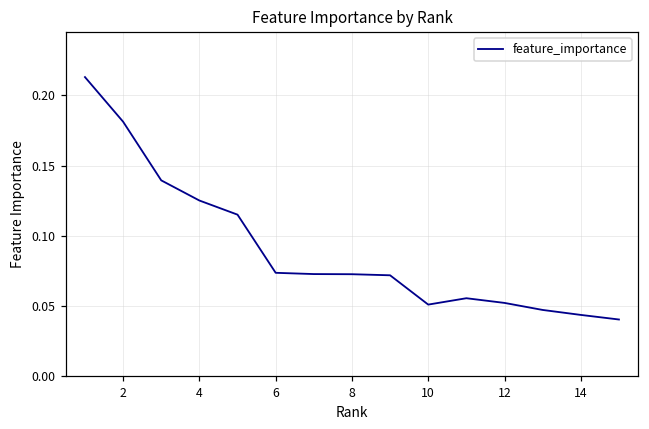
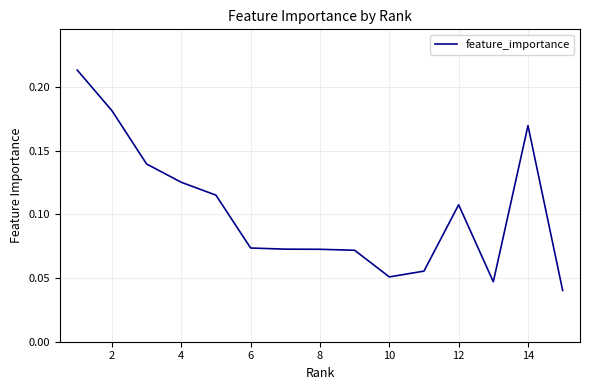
12: 0.052 -> 0.107
14: 0.043 -> 0.170
